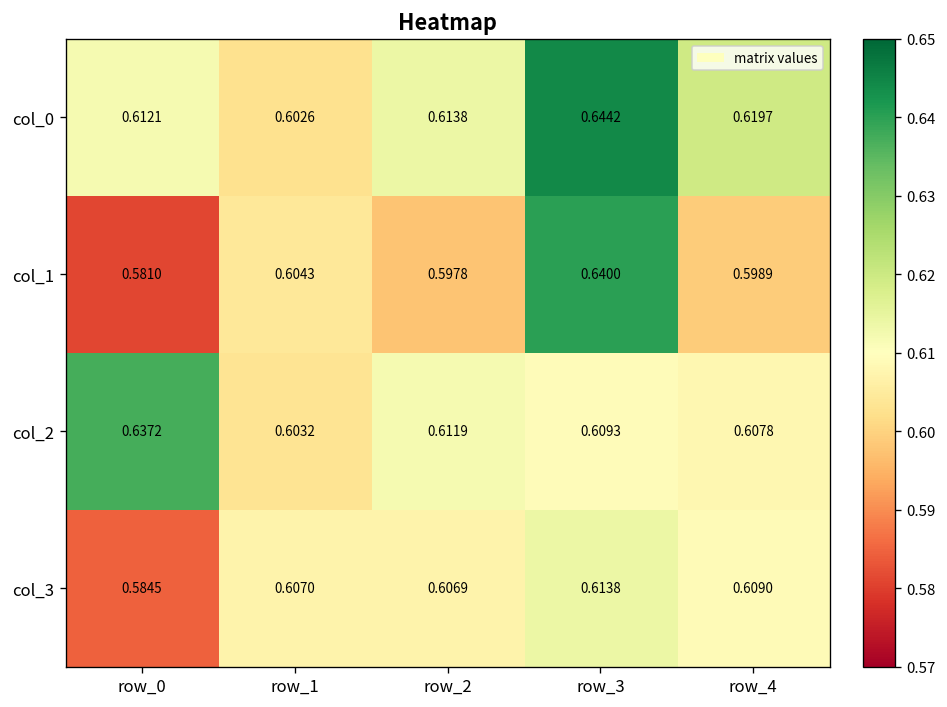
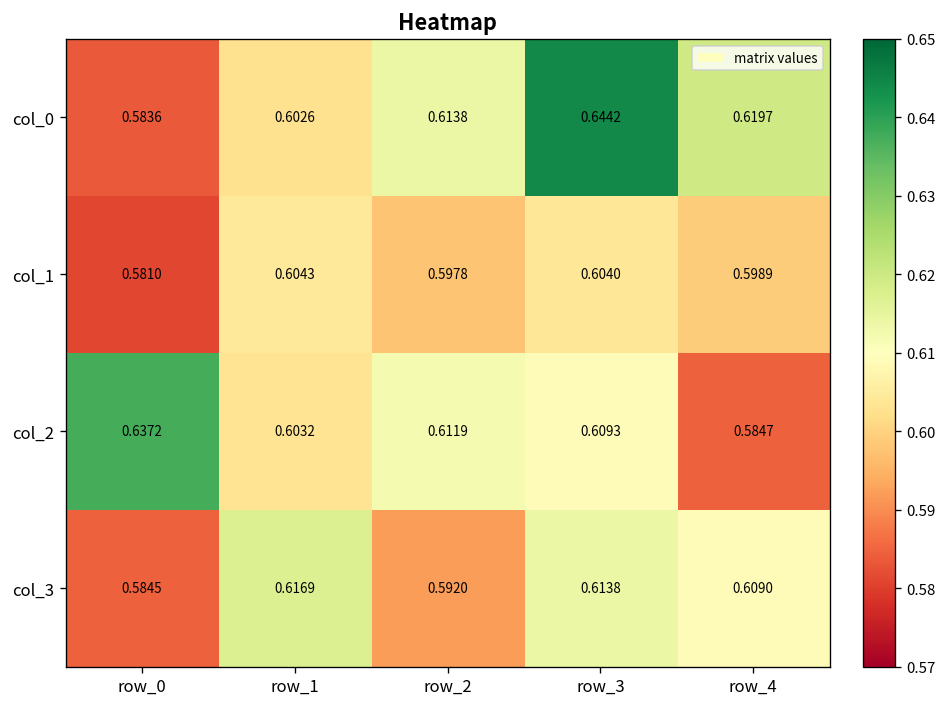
col_0, row_0: 0.6121 -> 0.5836
col_1, row_3: 0.6400 -> 0.6040
col_2, row_4: 0.6078 -> 0.5847
col_3, row_1: 0.6070 -> 0.6169
col_3, row_2: 0.6069 -> 0.5920
